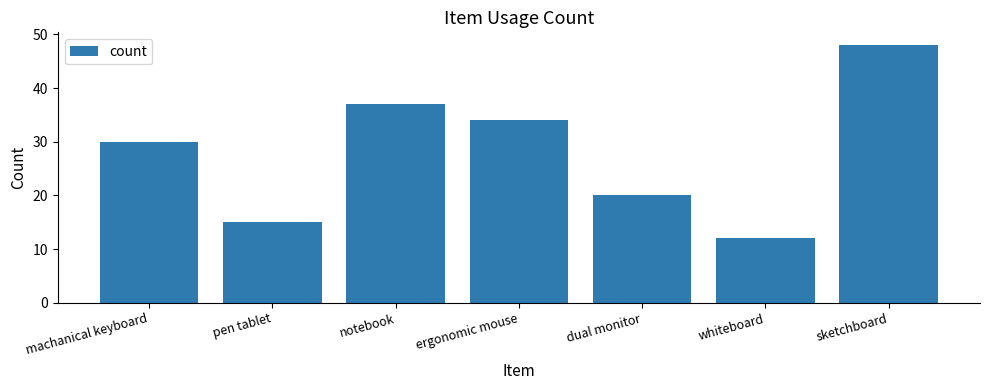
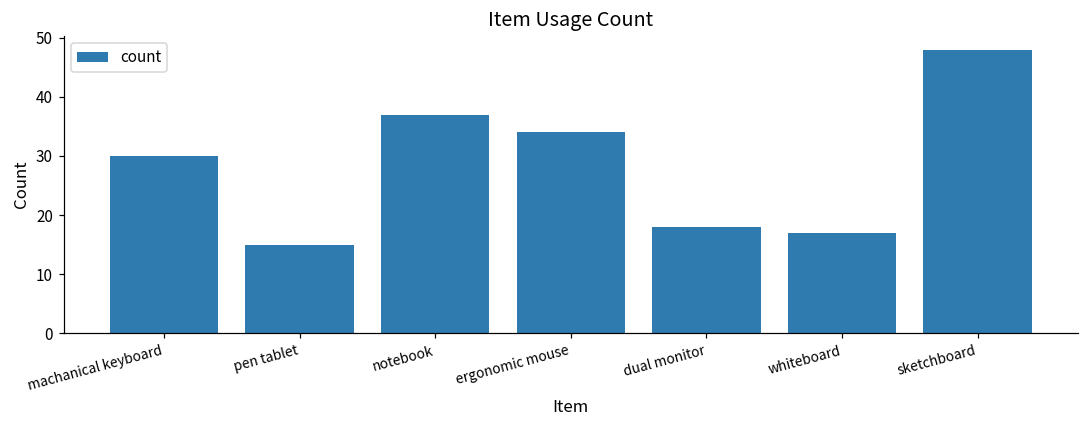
dual monitor: 20 -> 18
whiteboard: 12 -> 17
